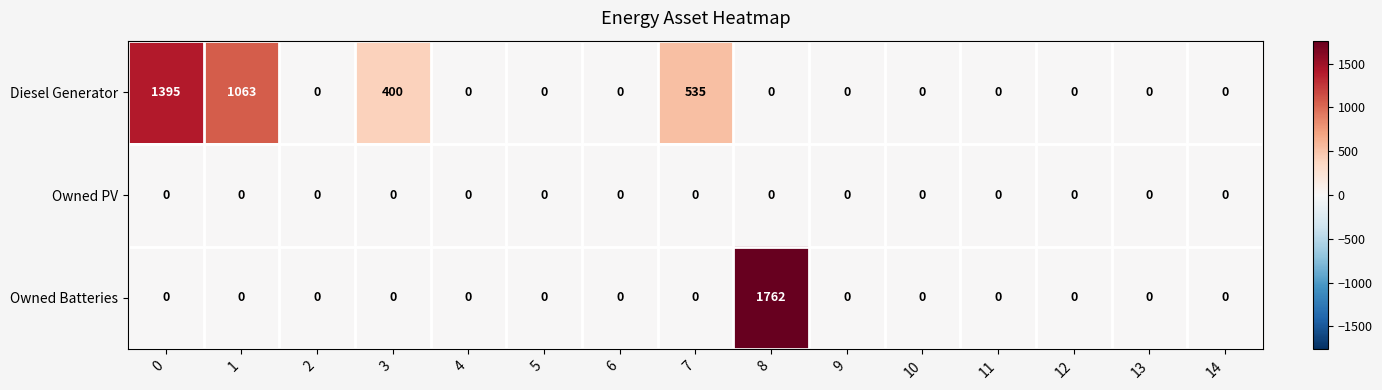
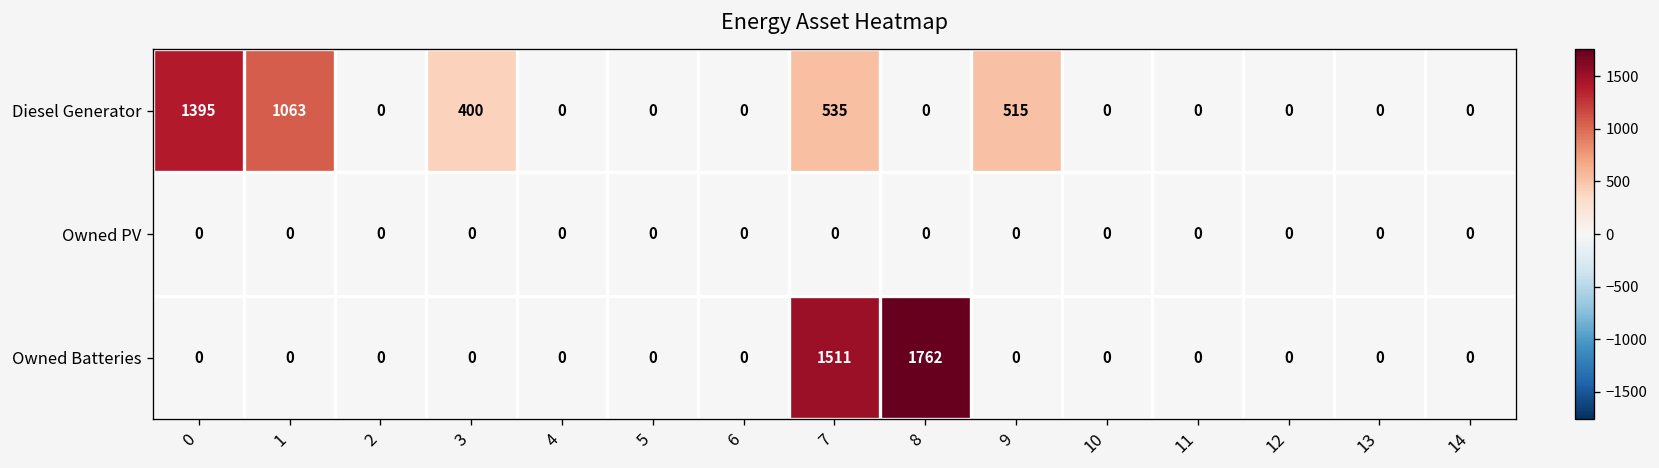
Diesel Generator, 9: 0 -> 515
Owned Batteries, 7: 0 -> 1511
